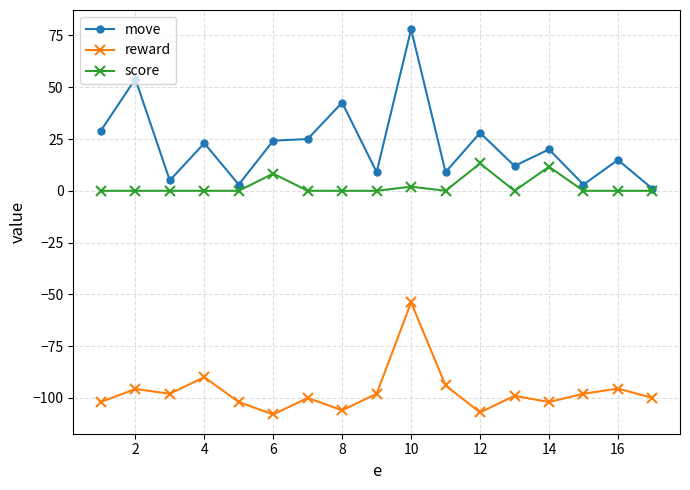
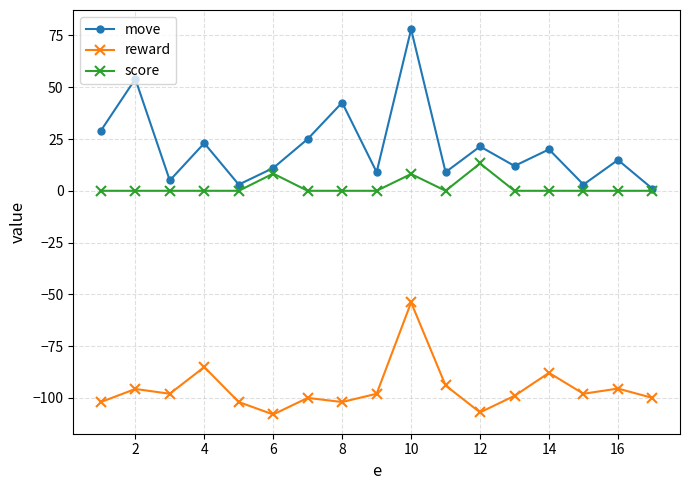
reward, 4: -90 -> -85
move, 6: 24 -> 11
reward, 8: -106 -> -102
score, 10: 2 -> 8
move, 12: 28 -> 21
reward, 14: -102 -> -88
score, 14: 12 -> 0
